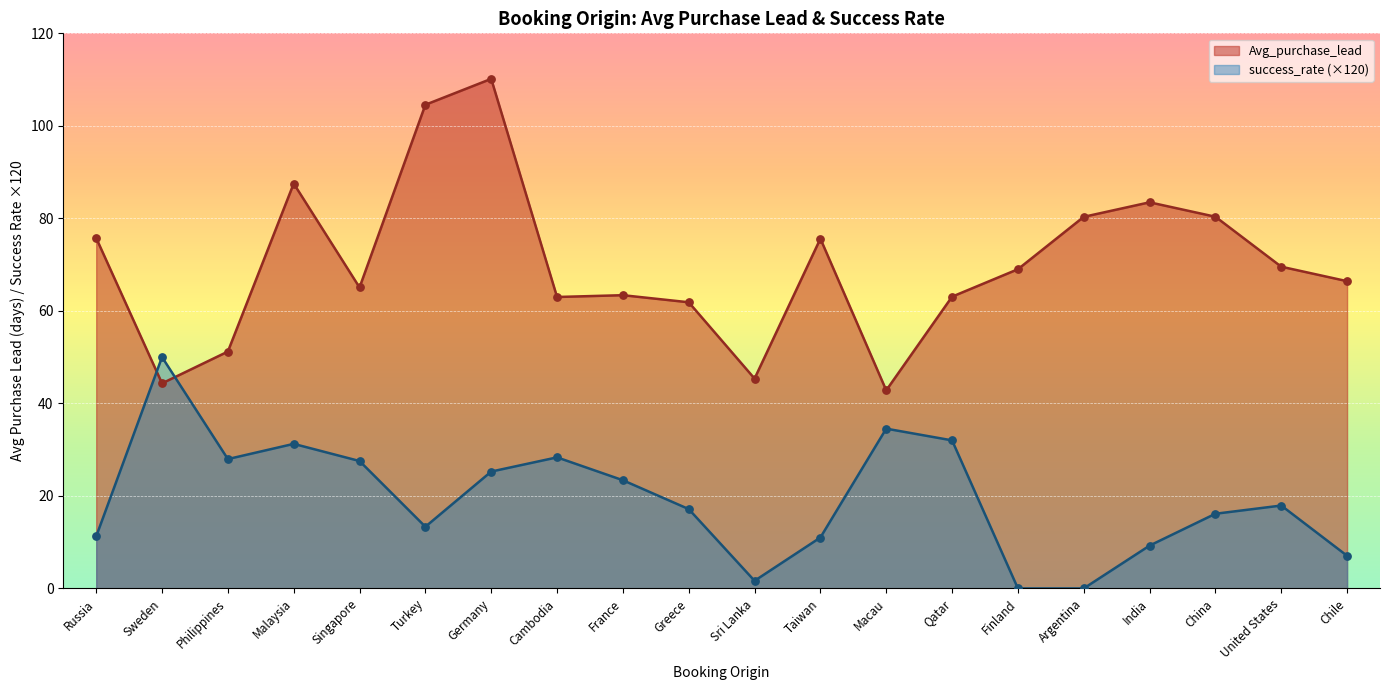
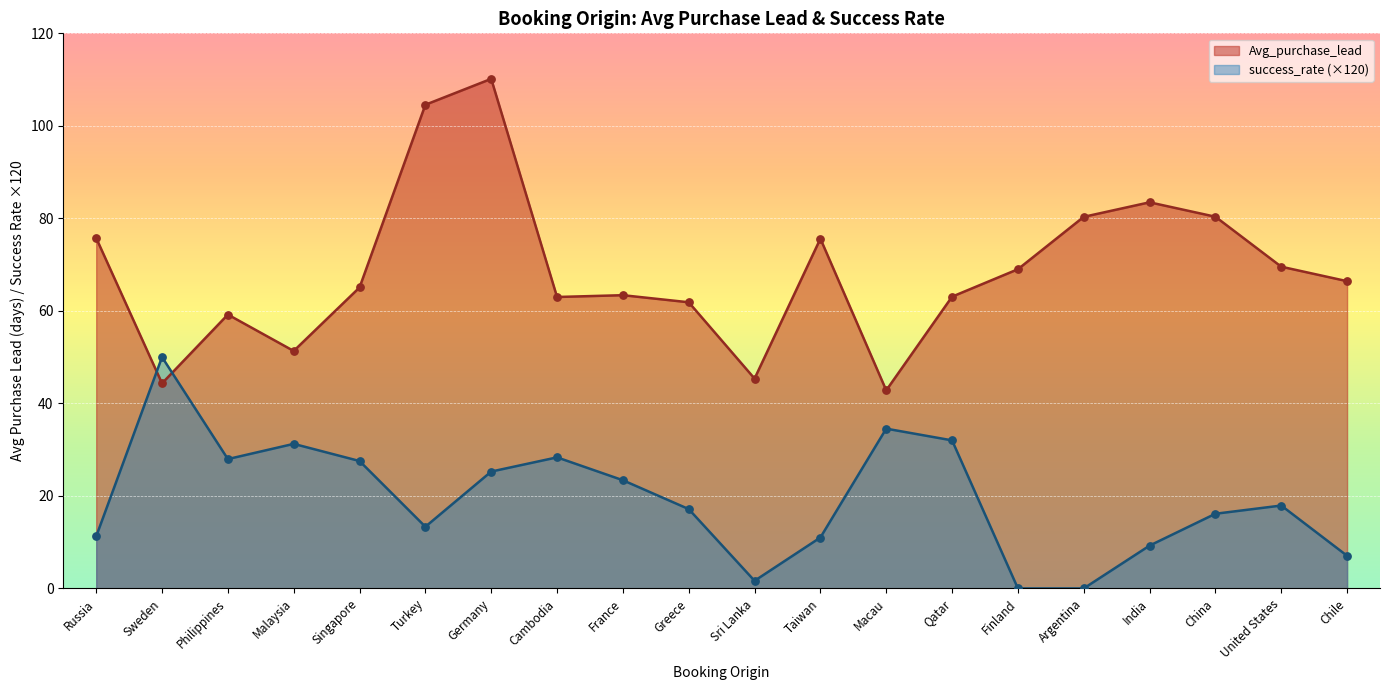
Avg_purchase_lead, Philippines: 51 -> 59
Avg_purchase_lead, Malaysia: 88 -> 51
